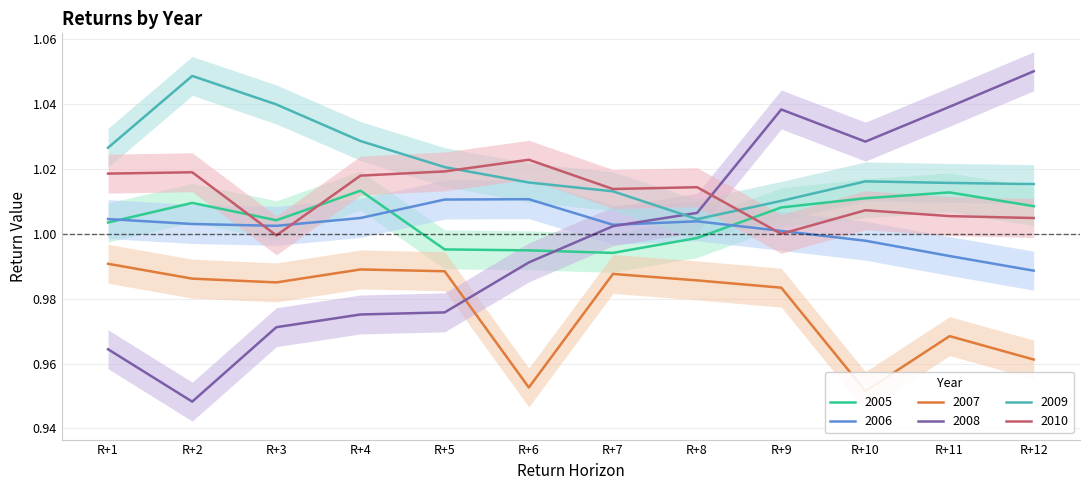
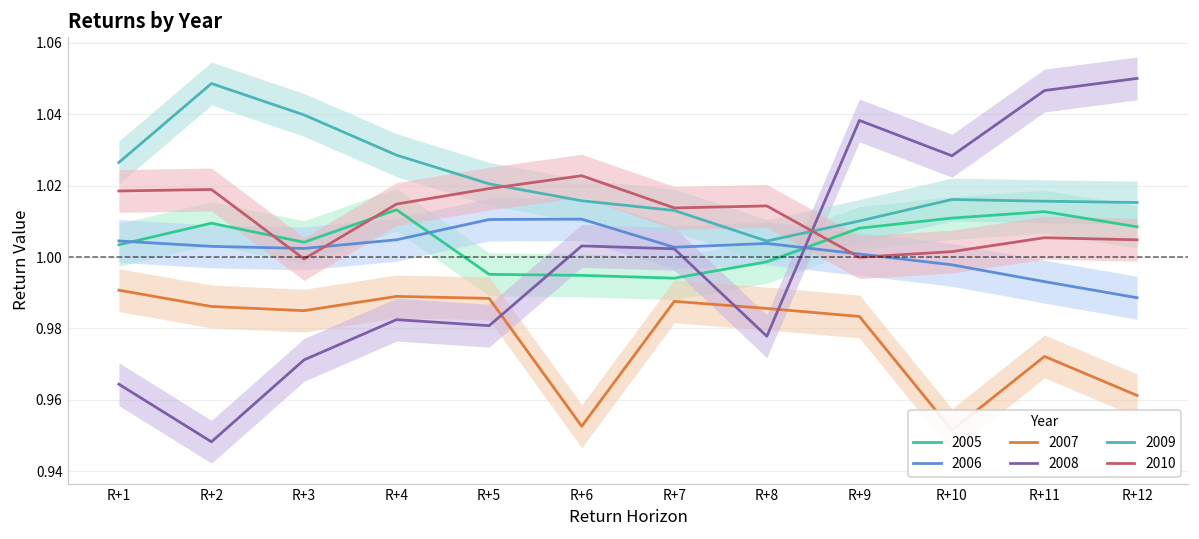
2008, R+4: 0.975 -> 0.982
2010, R+4: 1.018 -> 1.015
2008, R+5: 0.976 -> 0.981
2008, R+6: 0.991 -> 1.003
2008, R+8: 1.006 -> 0.978
2010, R+10: 1.007 -> 1.002
2007, R+11: 0.968 -> 0.972
2008, R+11: 1.039 -> 1.047
